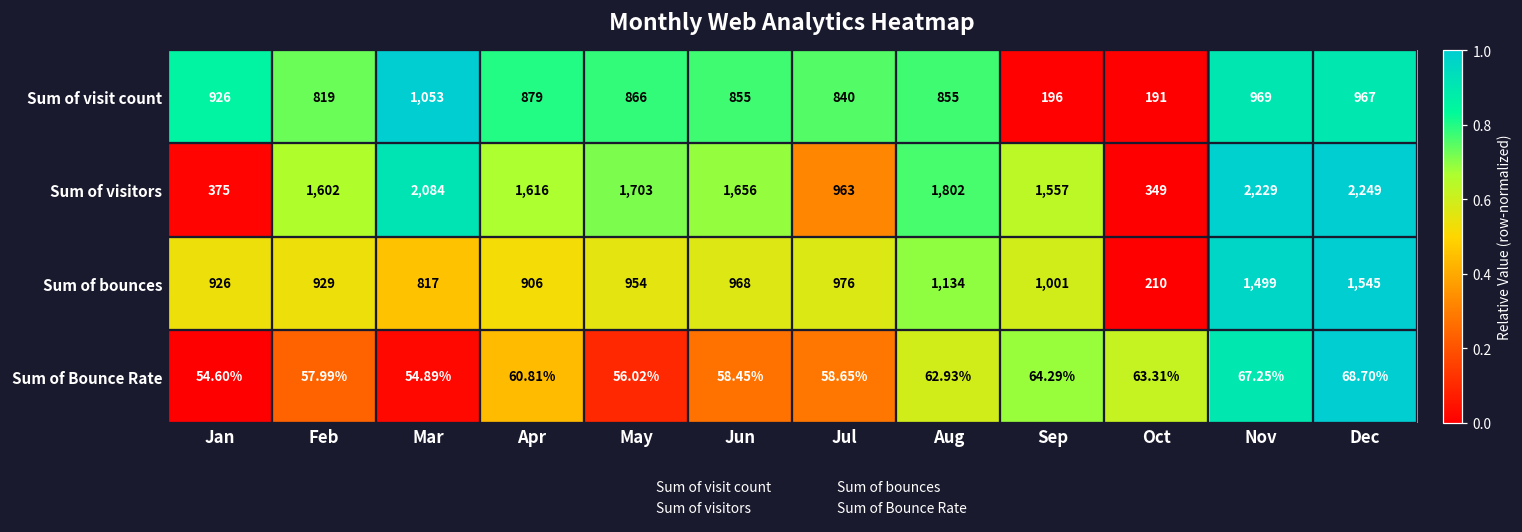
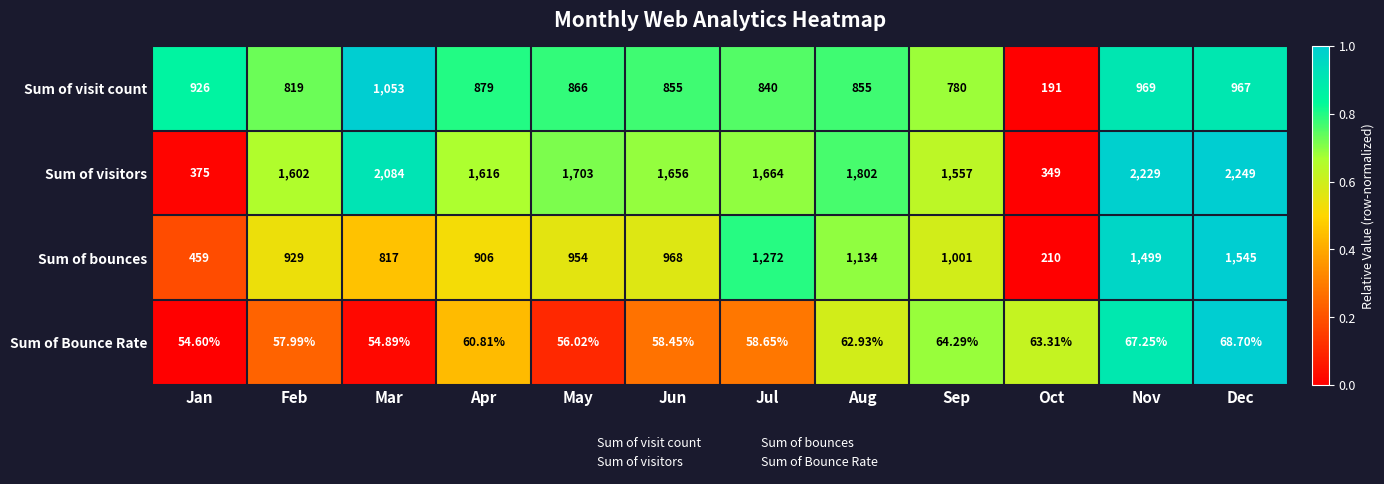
Sum of visit count, Sep: 196 -> 780
Sum of visitors, Jul: 963 -> 1,664
Sum of bounces, Jan: 926 -> 459
Sum of bounces, Jul: 976 -> 1,272
